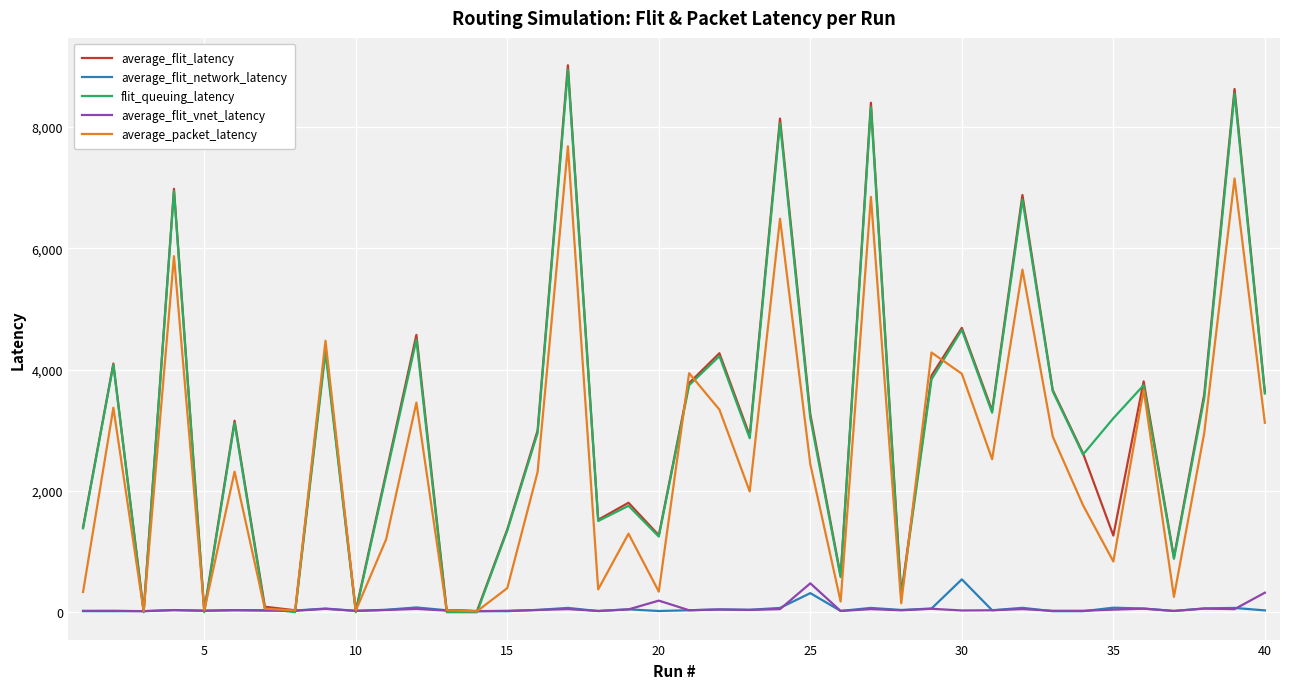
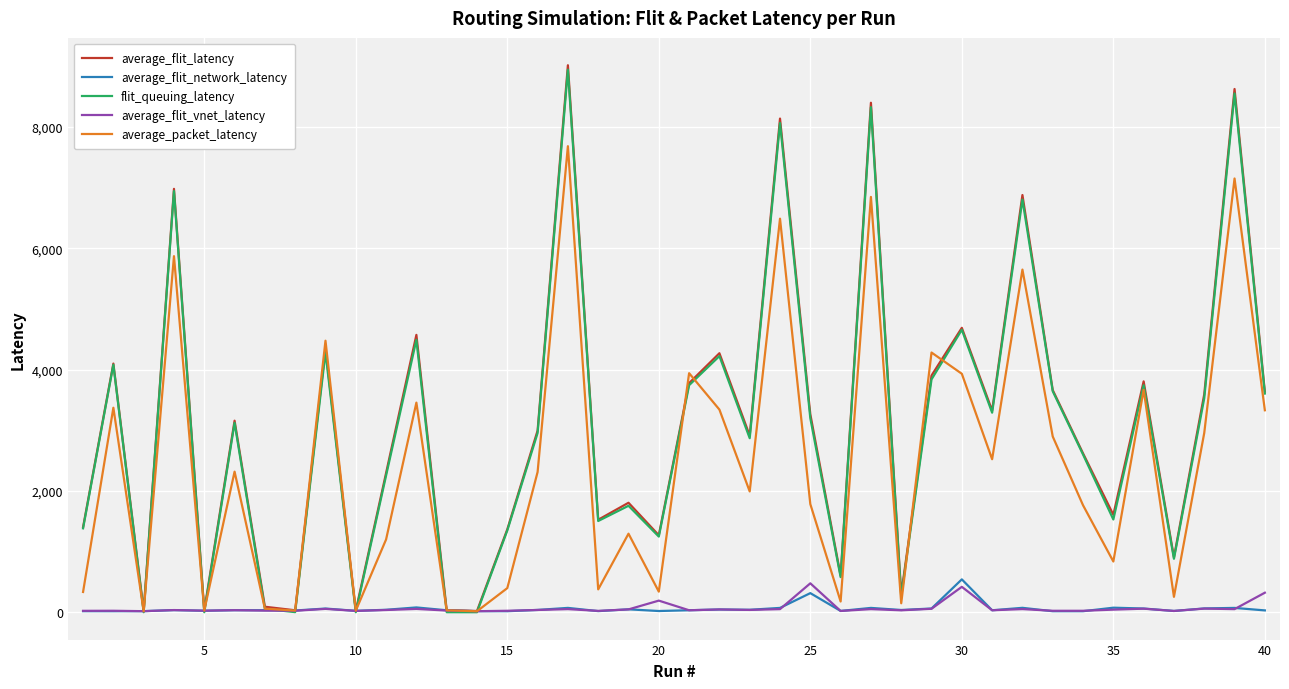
average_packet_latency, 25: 2,400 -> 1,800
average_flit_vnet_latency, 30: 0 -> 400
average_flit_latency, 35: 1,300 -> 1,600
flit_queuing_latency, 35: 3,200 -> 1,500
average_packet_latency, 40: 3,100 -> 3,300
